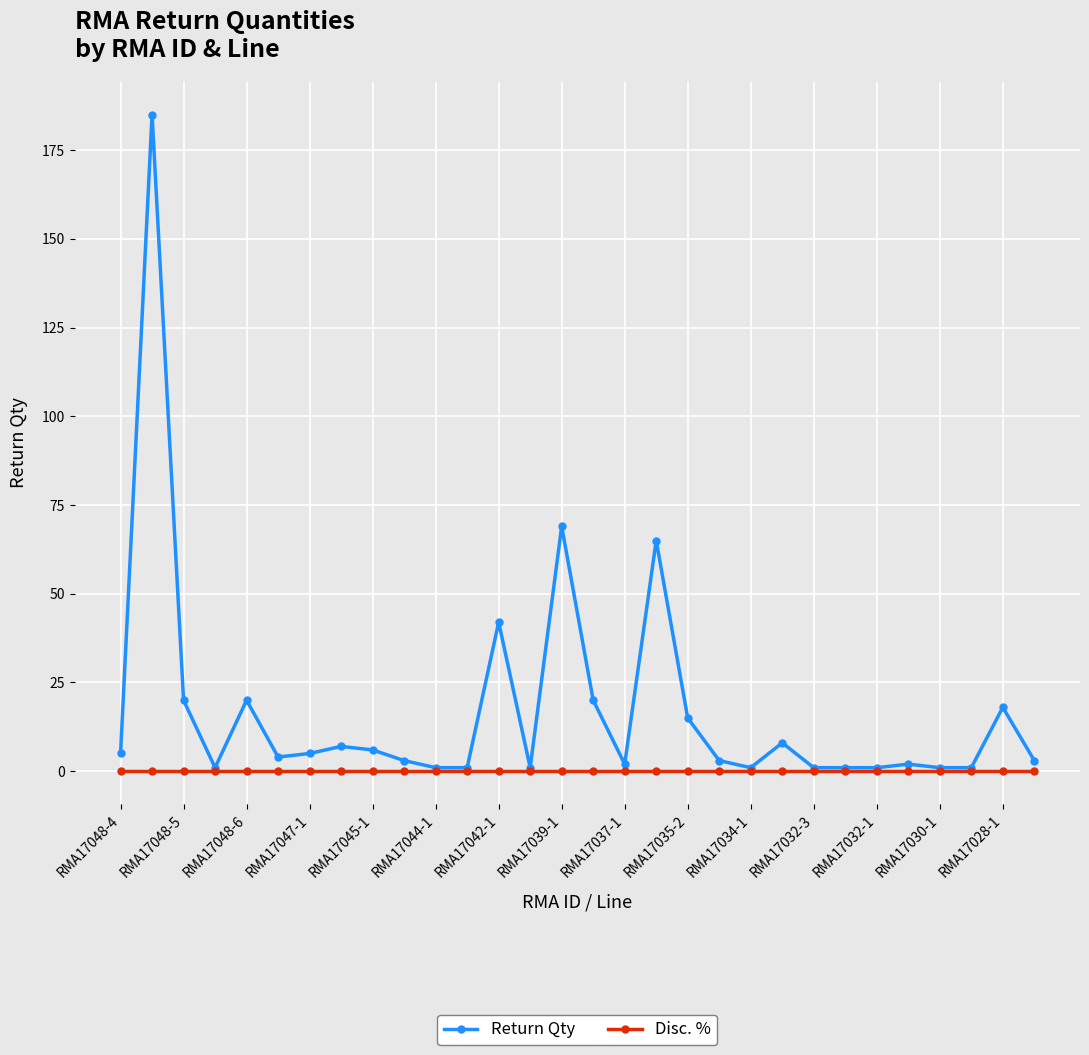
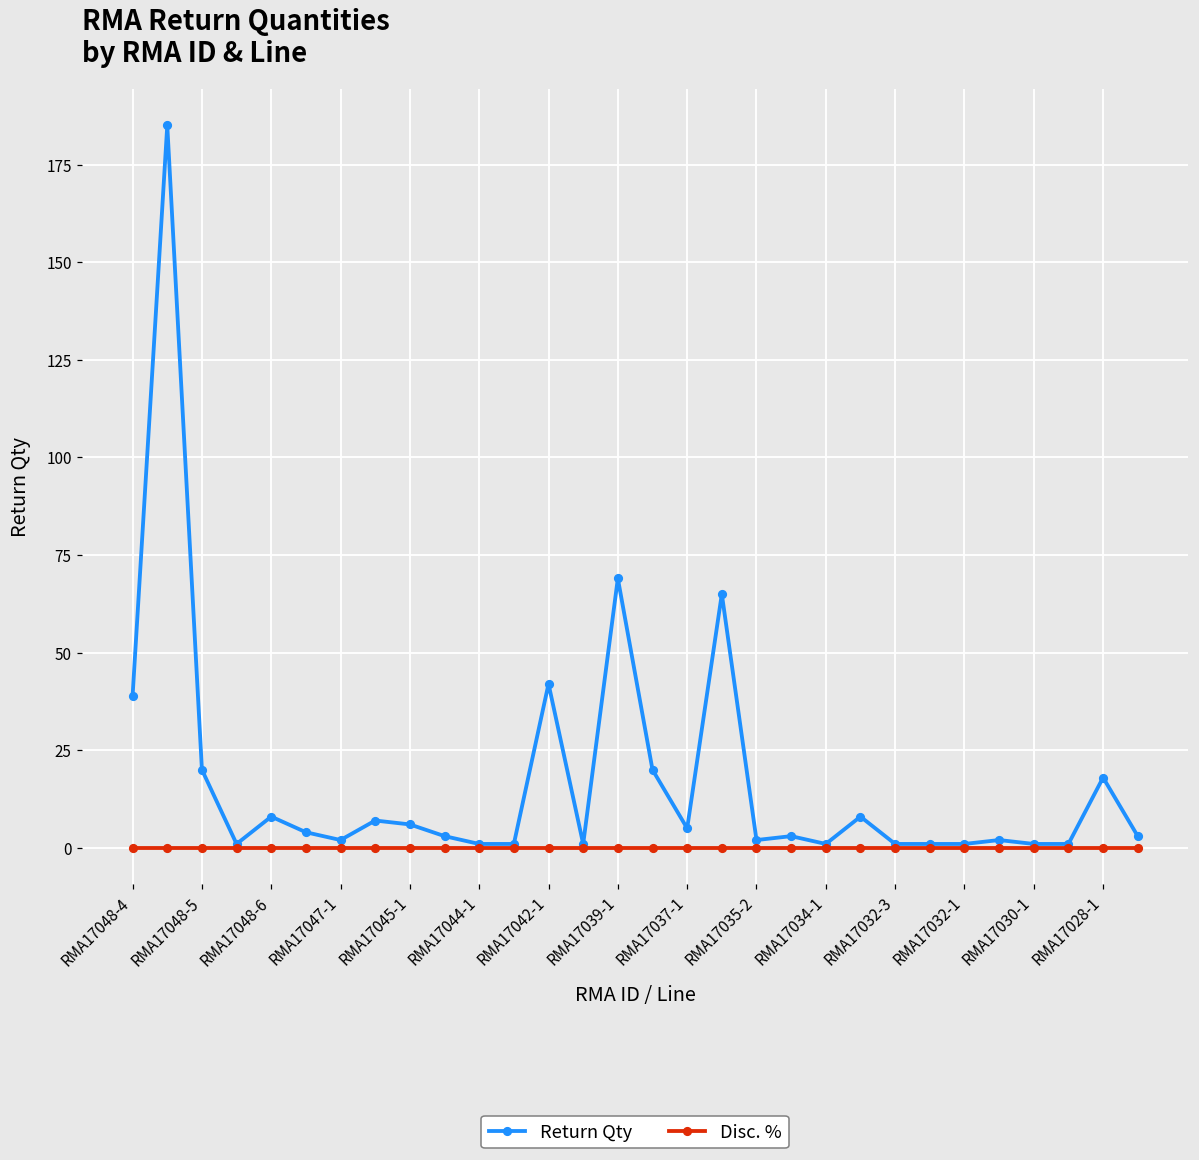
Return Qty, RMA17048-4: 5 -> 39
Return Qty, RMA17048-6: 20 -> 8
Return Qty, RMA17047-1: 5 -> 2
Return Qty, RMA17037-1: 2 -> 5
Return Qty, RMA17035-2: 15 -> 2
